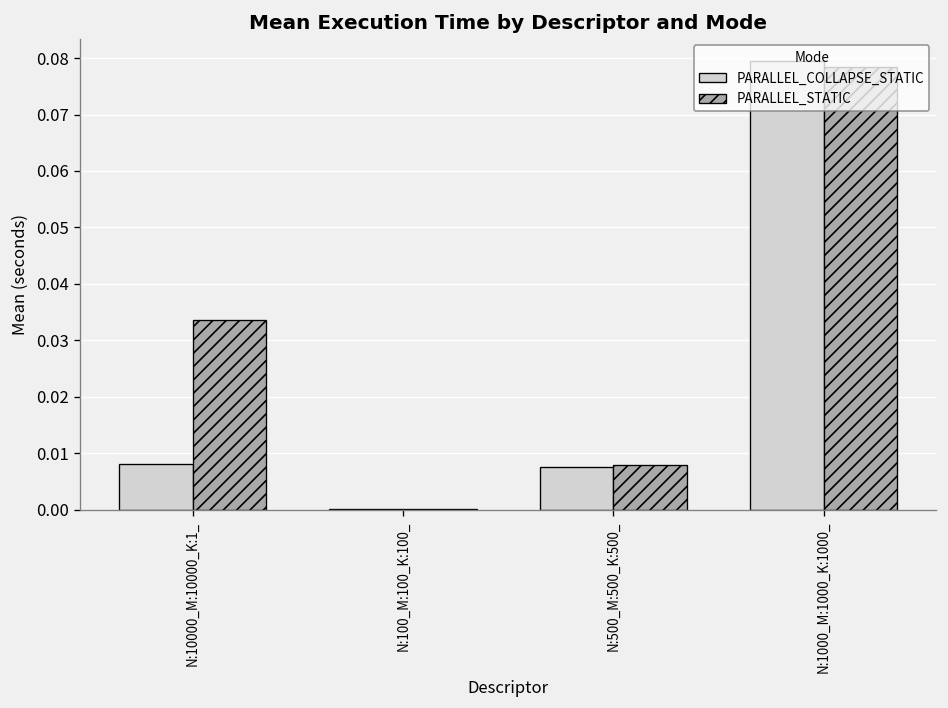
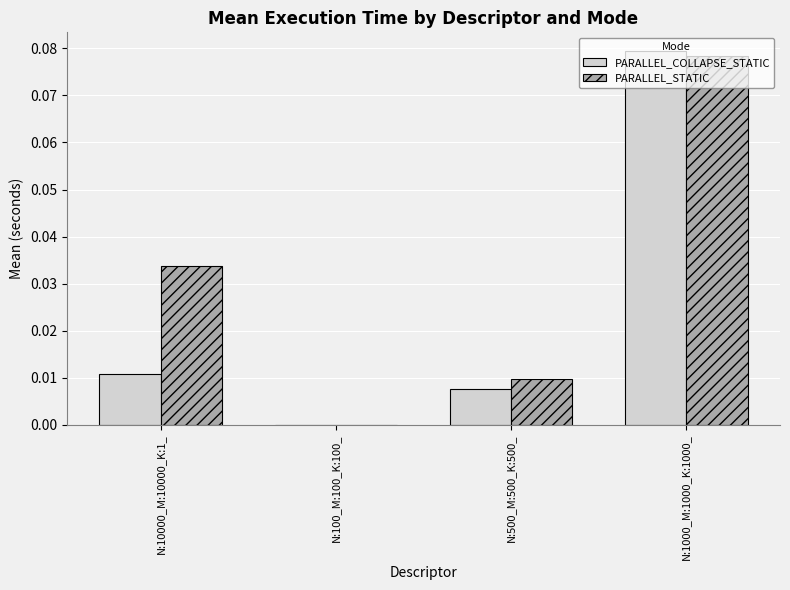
PARALLEL_COLLAPSE_STATIC, N:10000_M:10000_K:1_: 0.008 -> 0.011
PARALLEL_STATIC, N:500_M:500_K:500_: 0.008 -> 0.010
